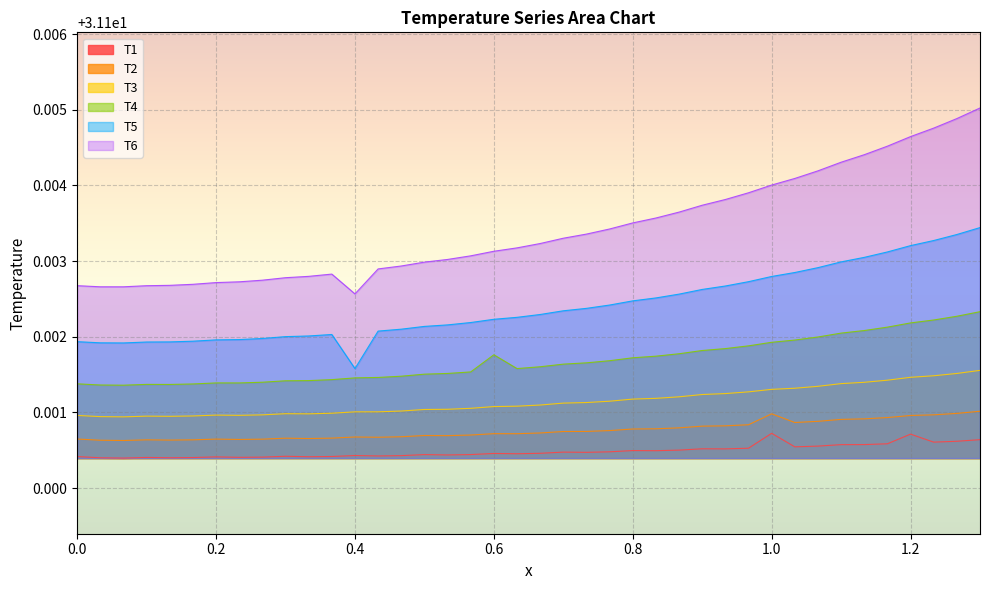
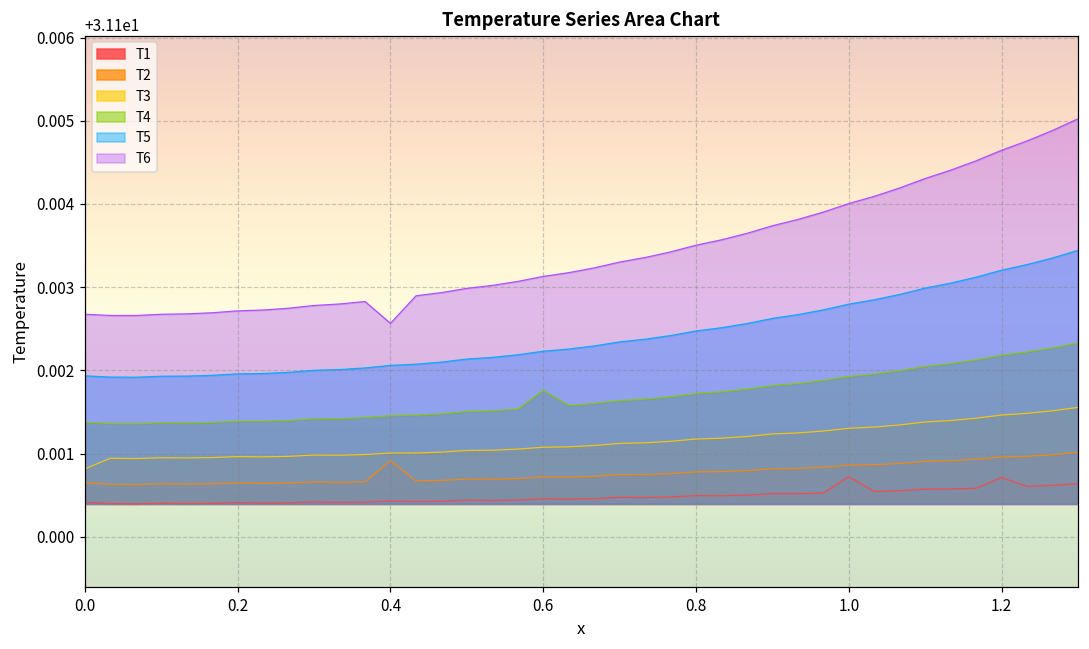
T3, 0.0: 31.1010 -> 31.1008
T2, 0.4: 31.1007 -> 31.1009
T5, 0.4: 31.1016 -> 31.1021
T2, 1.0: 31.1010 -> 31.1009
